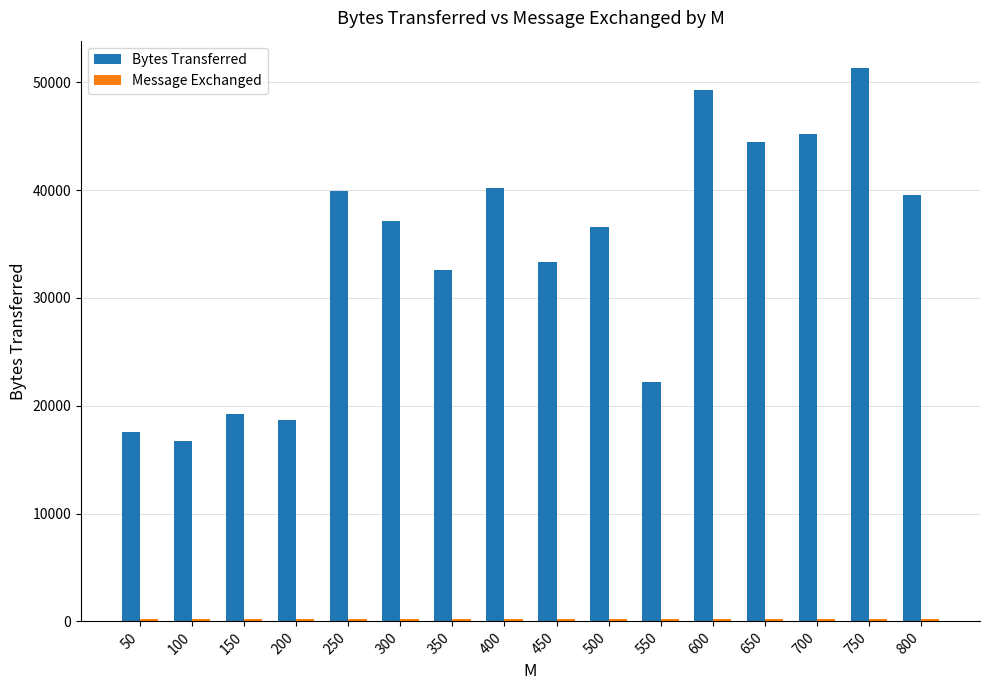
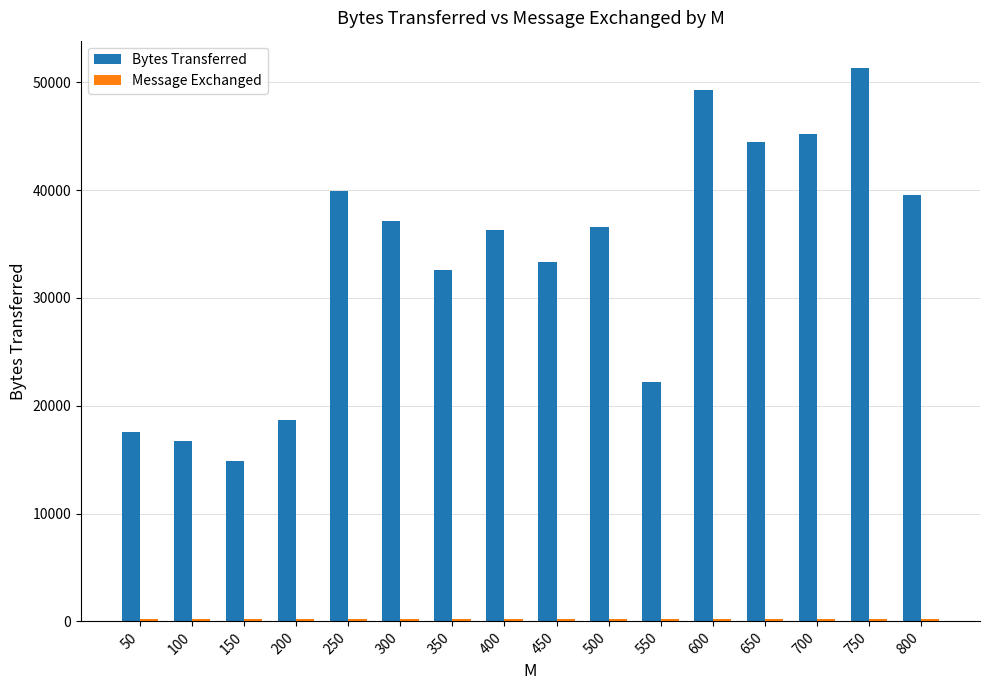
Bytes Transferred, 150: 19200 -> 14900
Bytes Transferred, 400: 40200 -> 36300
